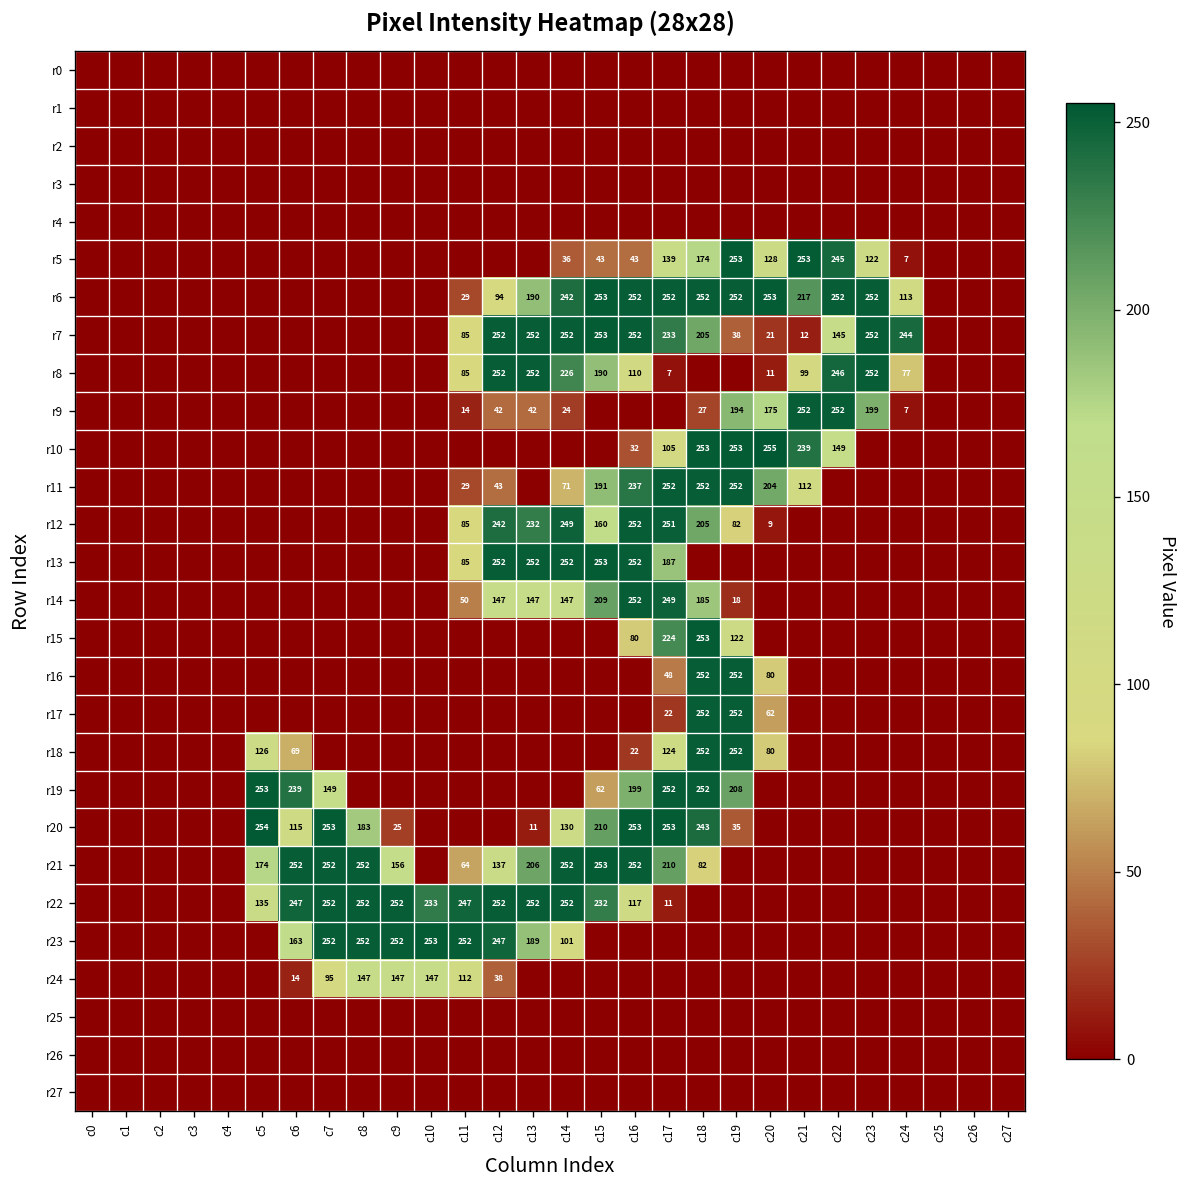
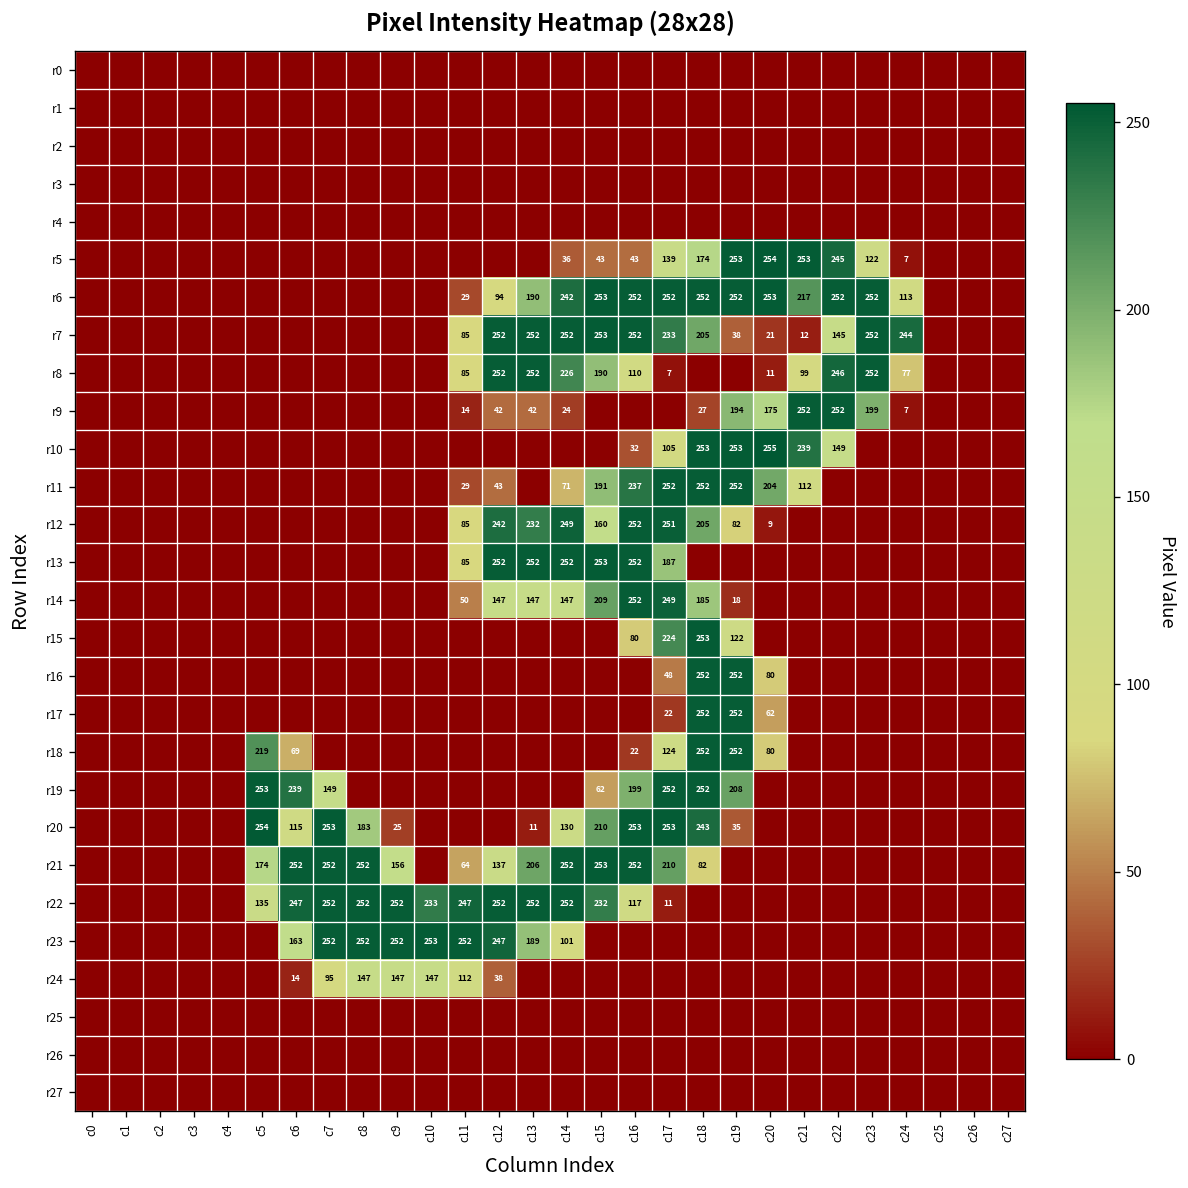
r5, c20: 128 -> 254
r18, c5: 126 -> 219
